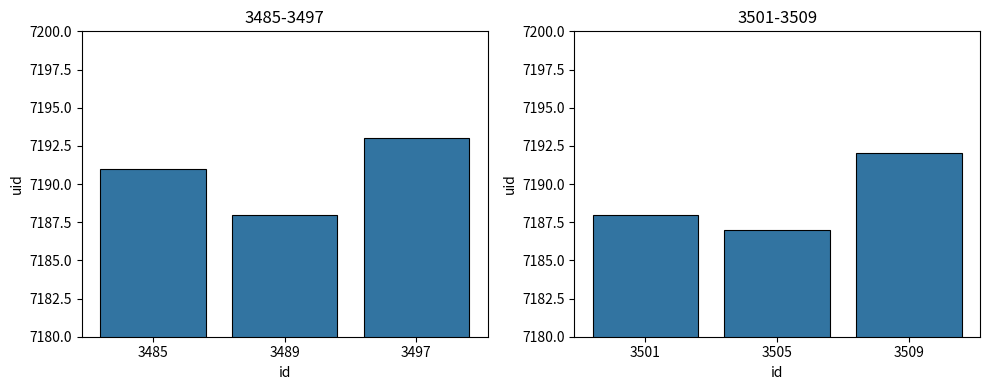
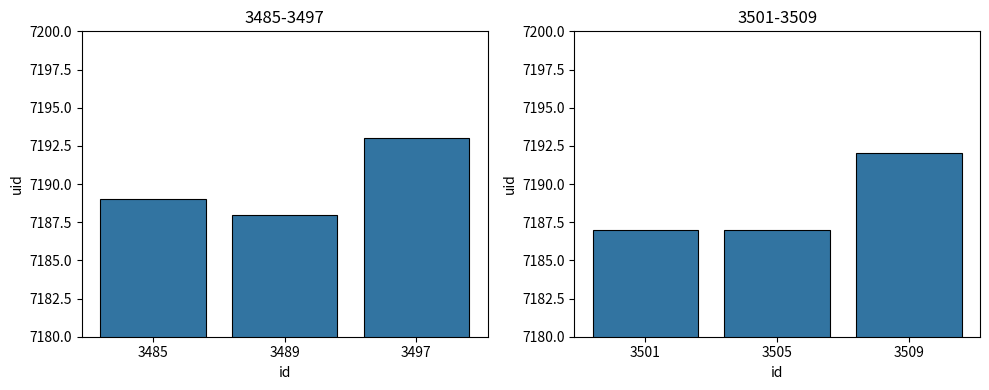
3485-3497, 3485: 7191 -> 7189
3501-3509, 3501: 7188 -> 7187
